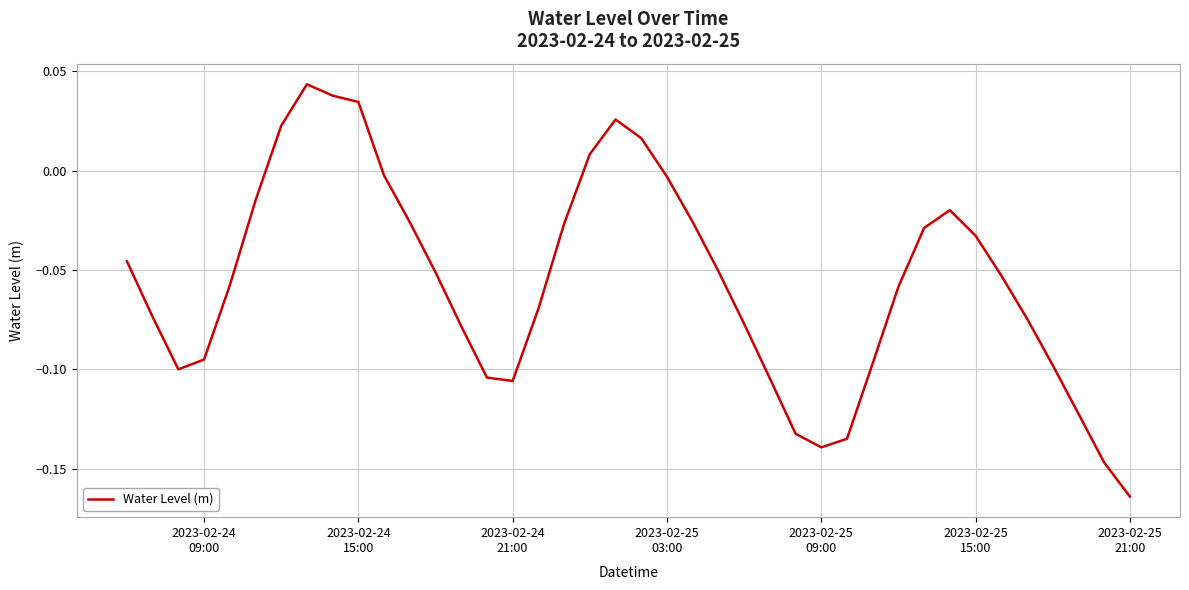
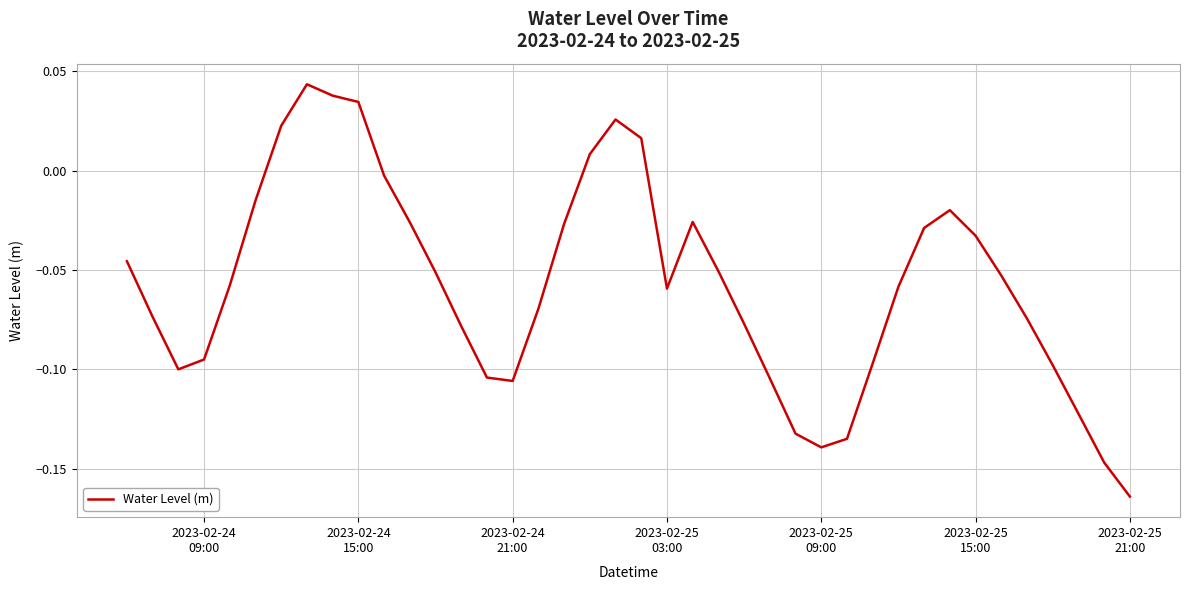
2023-02-25 03:00: -0.003 -> -0.059
